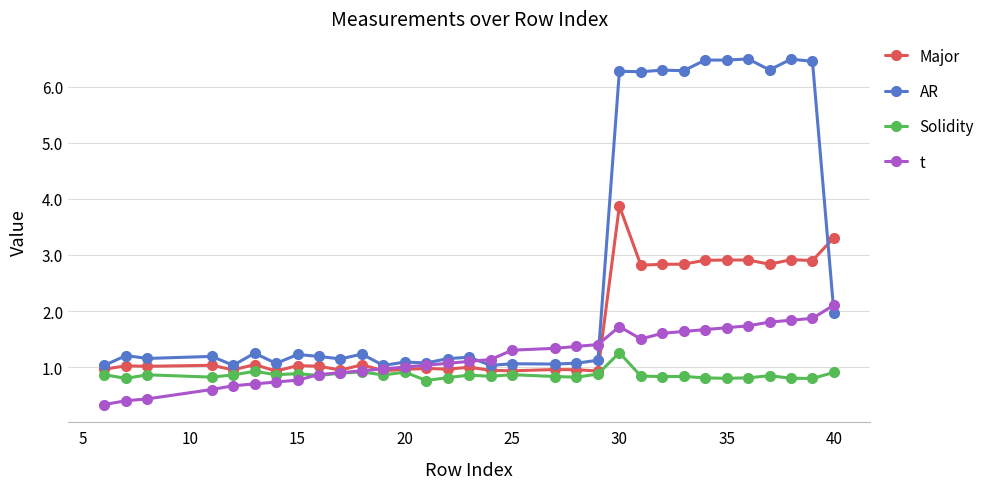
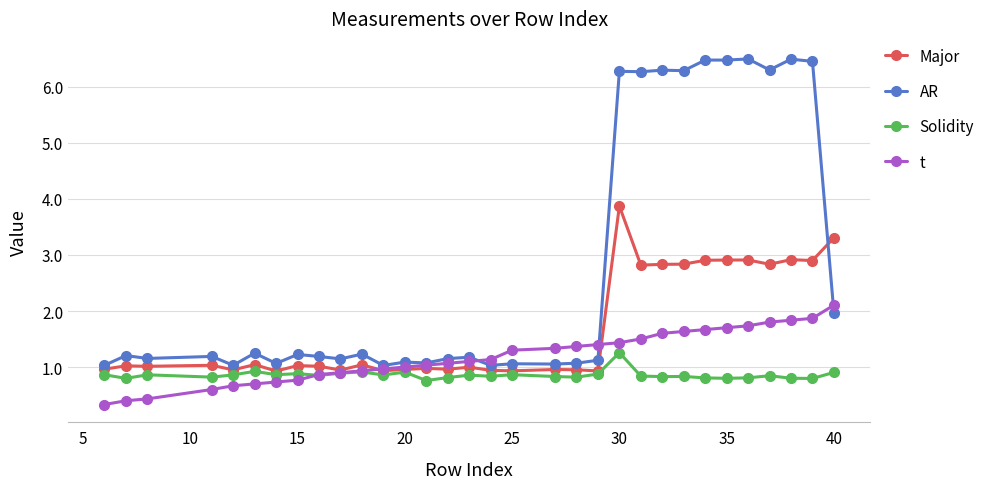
t, 30: 1.7 -> 1.4
